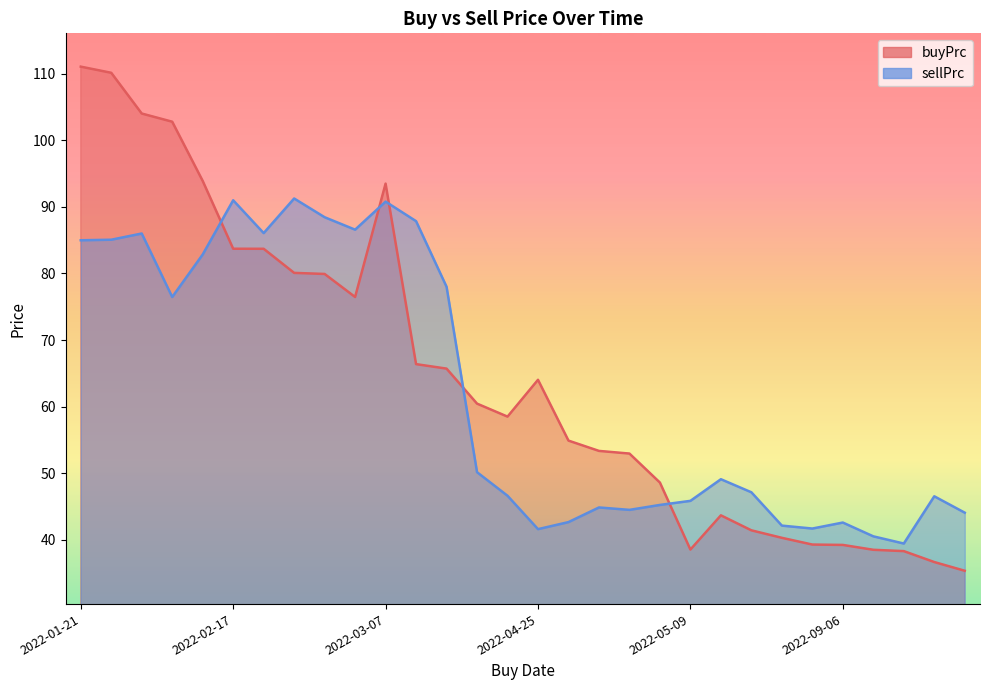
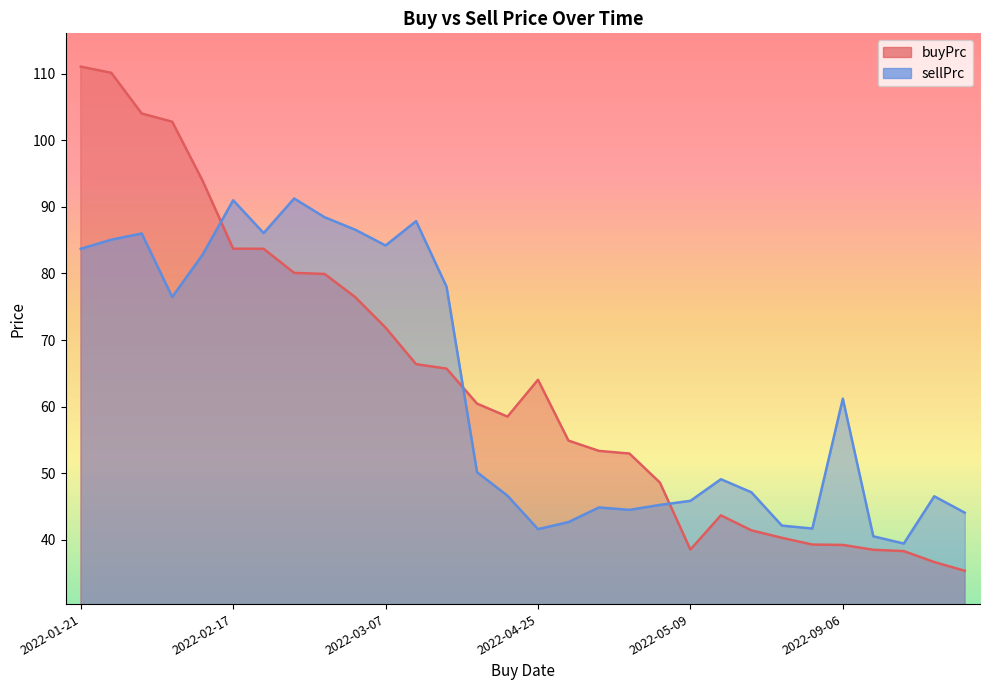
sellPrc, 2022-01-21: 85 -> 84
buyPrc, 2022-03-07: 93 -> 72
sellPrc, 2022-03-07: 91 -> 84
sellPrc, 2022-09-06: 43 -> 61
